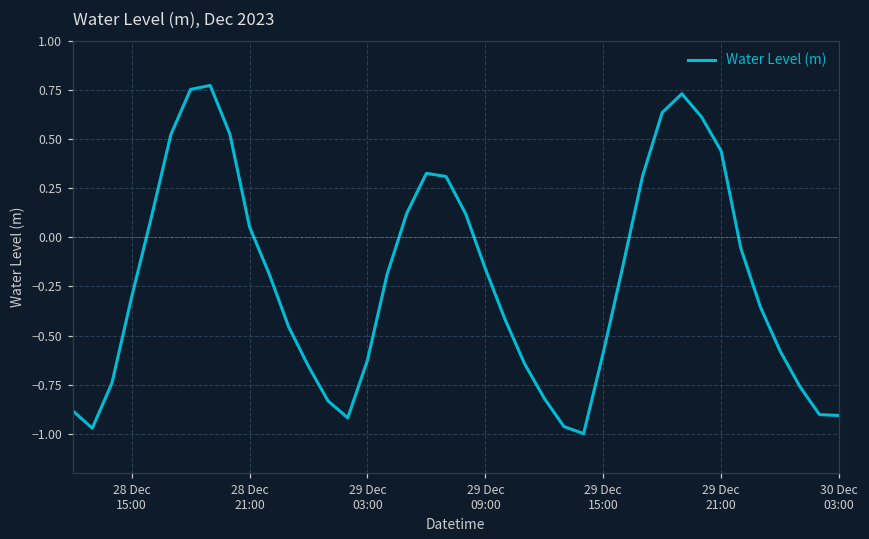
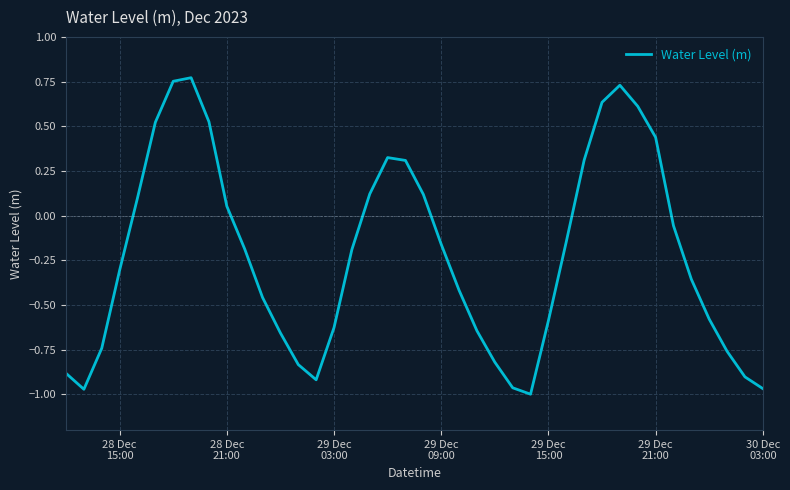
30 Dec 03:00: -0.91 -> -0.97
